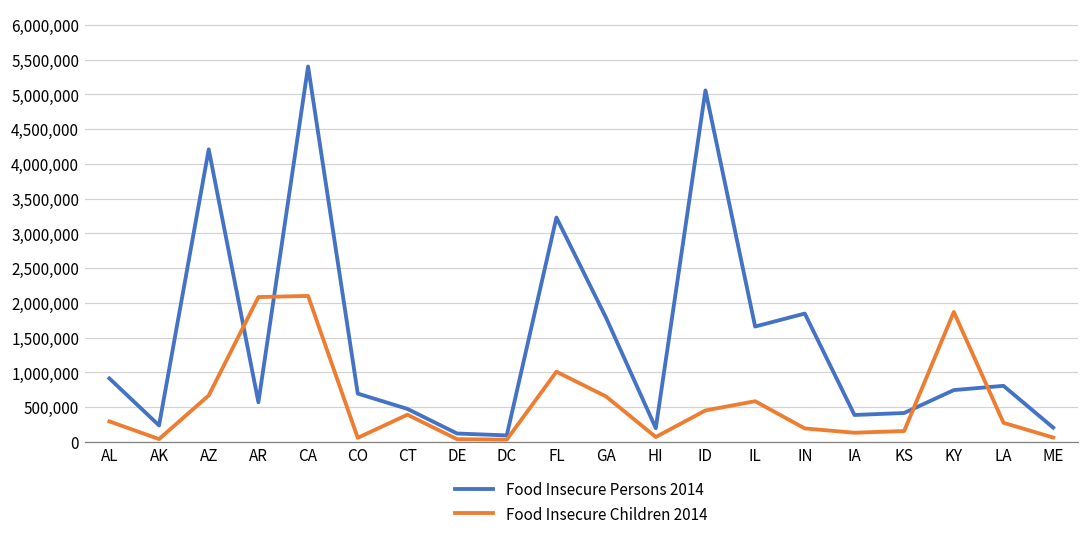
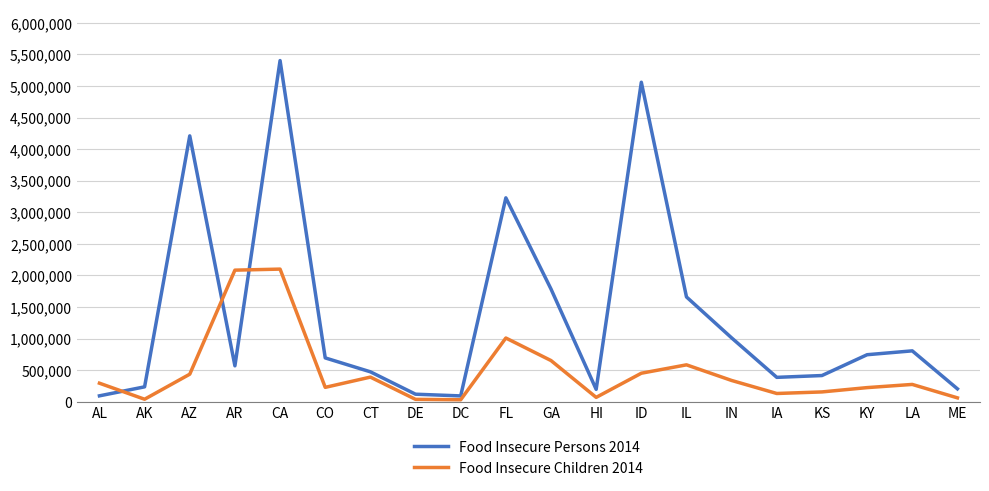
Food Insecure Persons 2014, AL: 900,000 -> 100,000
Food Insecure Children 2014, AZ: 700,000 -> 400,000
Food Insecure Children 2014, CO: 100,000 -> 200,000
Food Insecure Persons 2014, IN: 1,800,000 -> 1,000,000
Food Insecure Children 2014, IN: 200,000 -> 300,000
Food Insecure Children 2014, KY: 1,900,000 -> 200,000
